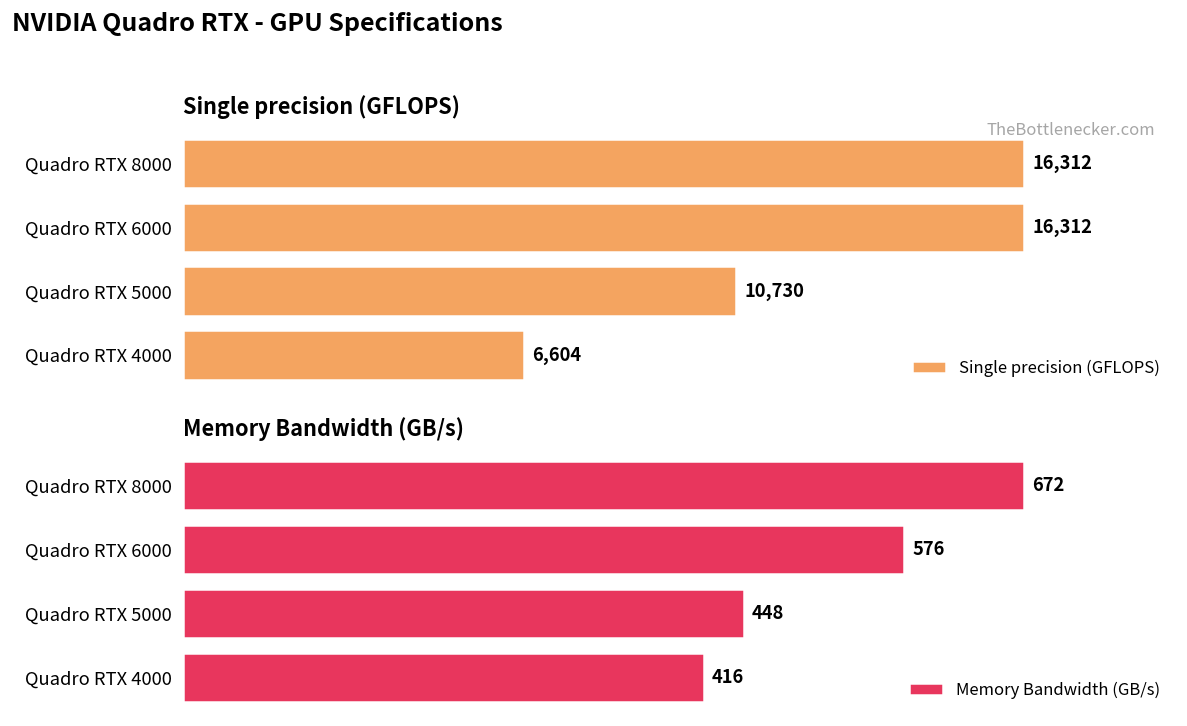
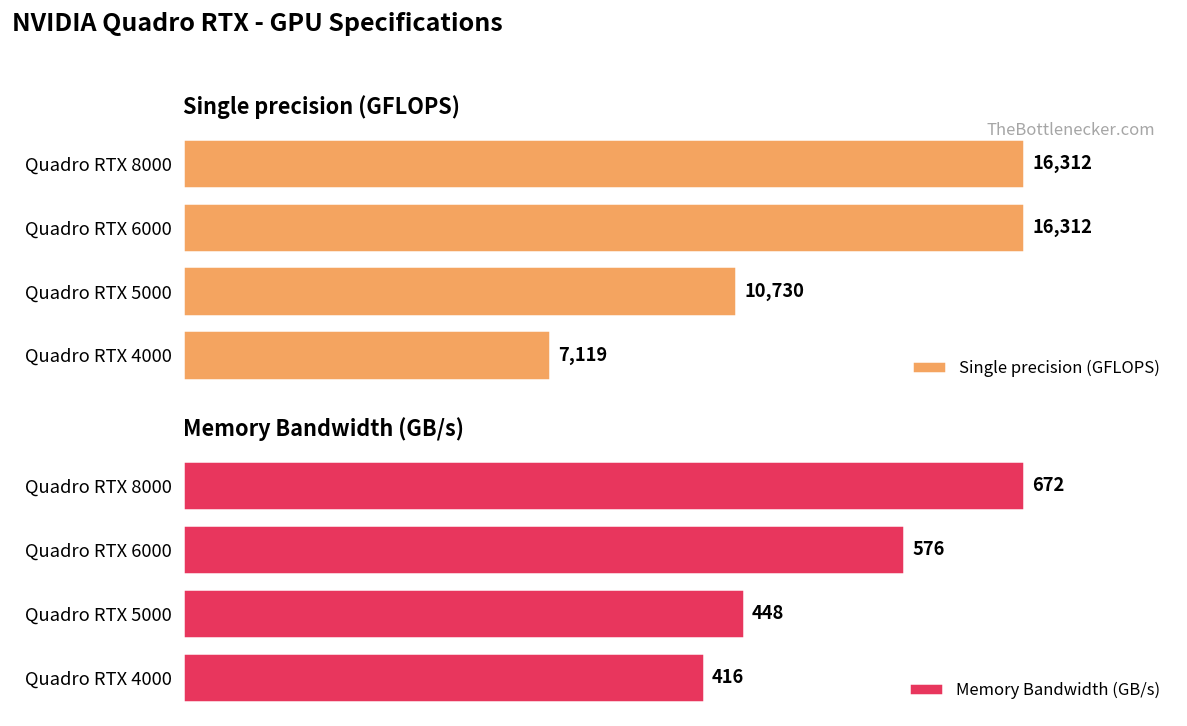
Single precision (GFLOPS), Quadro RTX 4000: 6,604 -> 7,119
